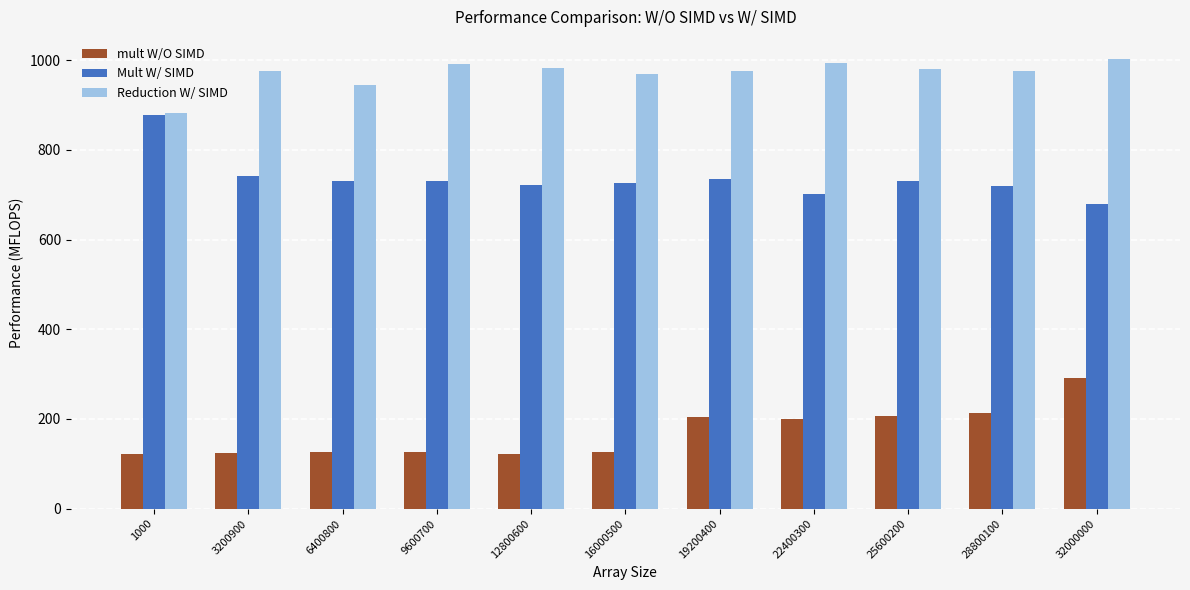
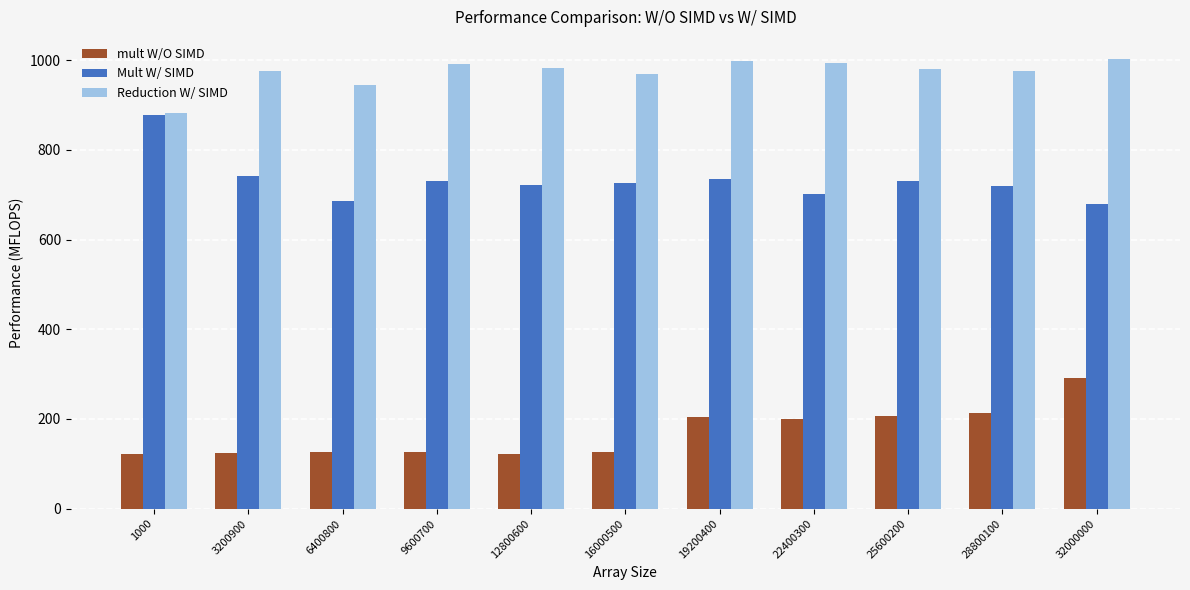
Mult W/ SIMD, 6400800: 730 -> 680
Reduction W/ SIMD, 19200400: 980 -> 1000
